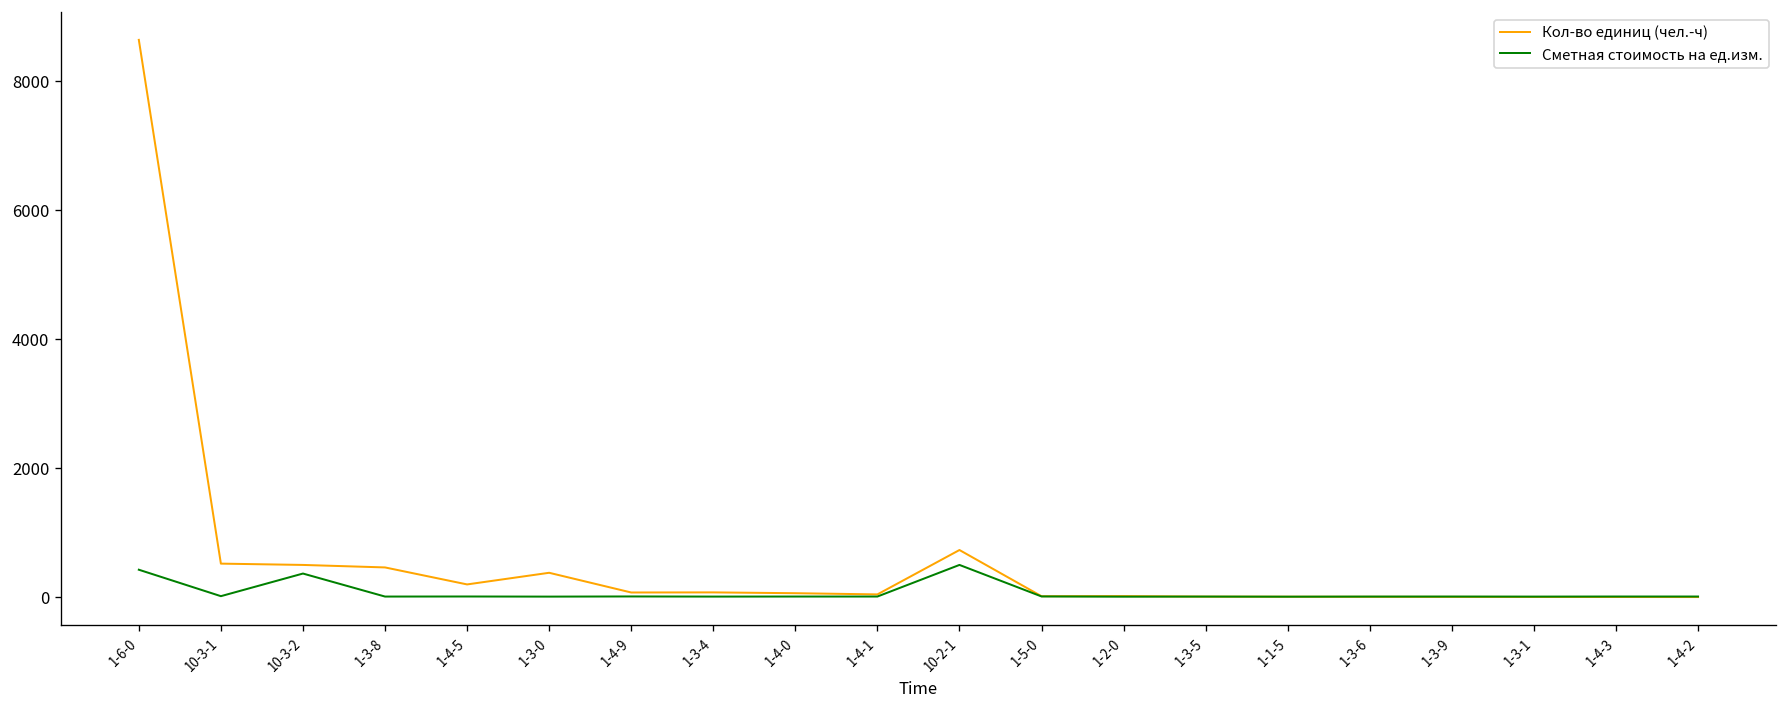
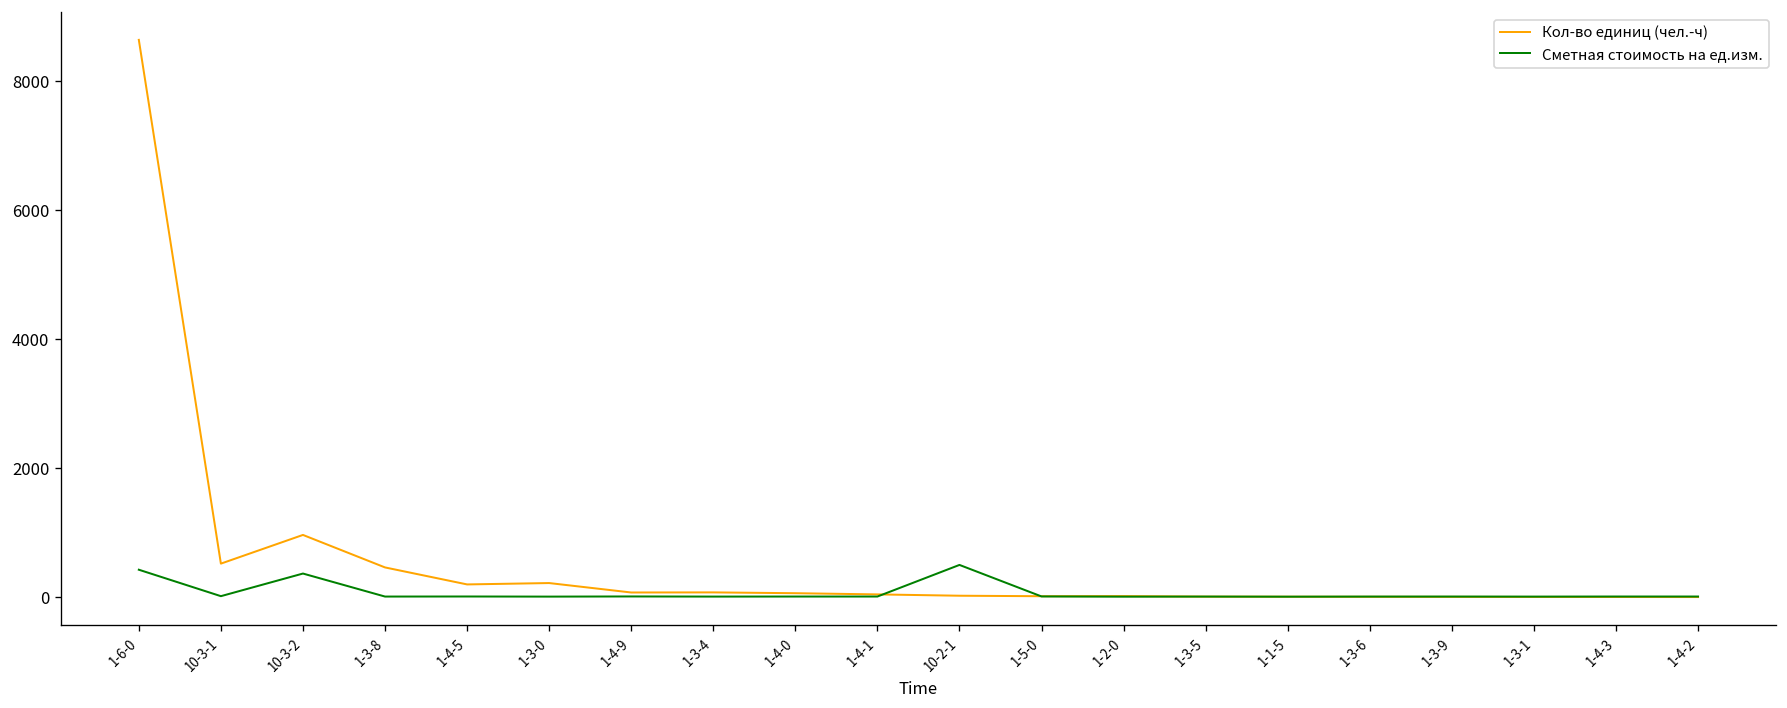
Кол-во единиц (чел.-ч), 10-3-2: 500 -> 1000
Кол-во единиц (чел.-ч), 1-3-0: 400 -> 200
Кол-во единиц (чел.-ч), 10-2-1: 700 -> 0
